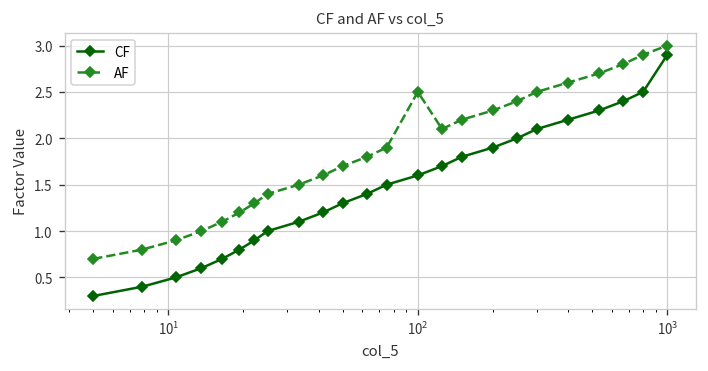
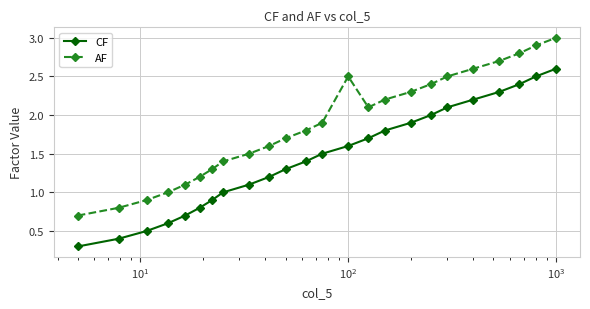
CF, 10^3: 2.9 -> 2.6
